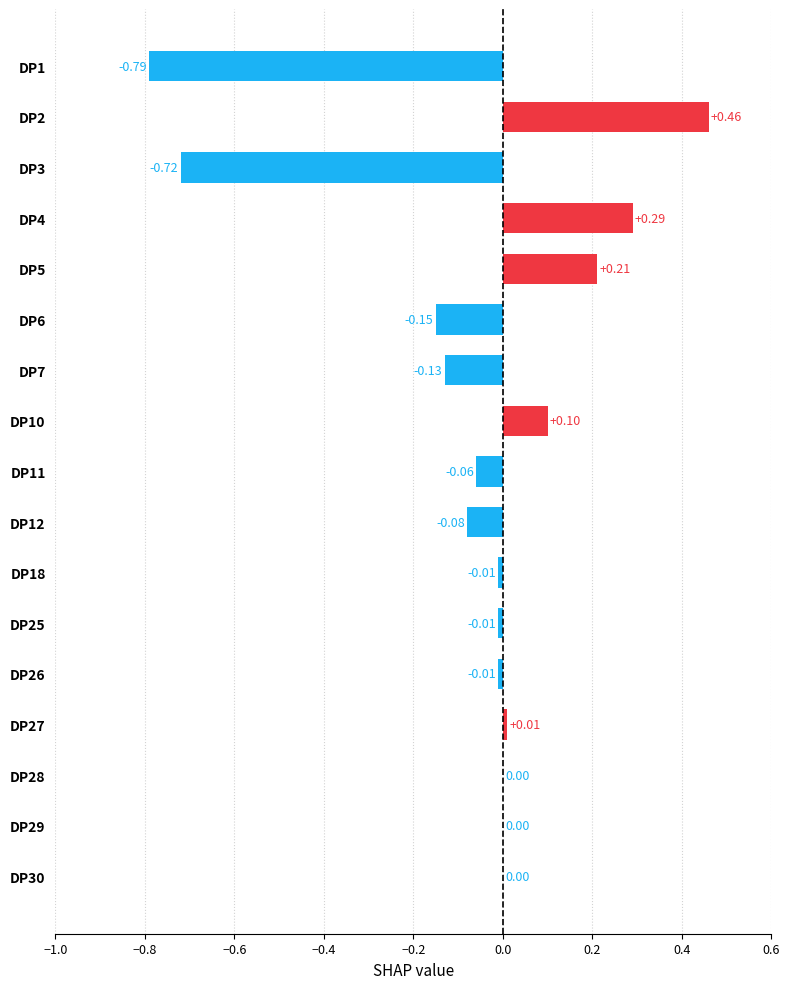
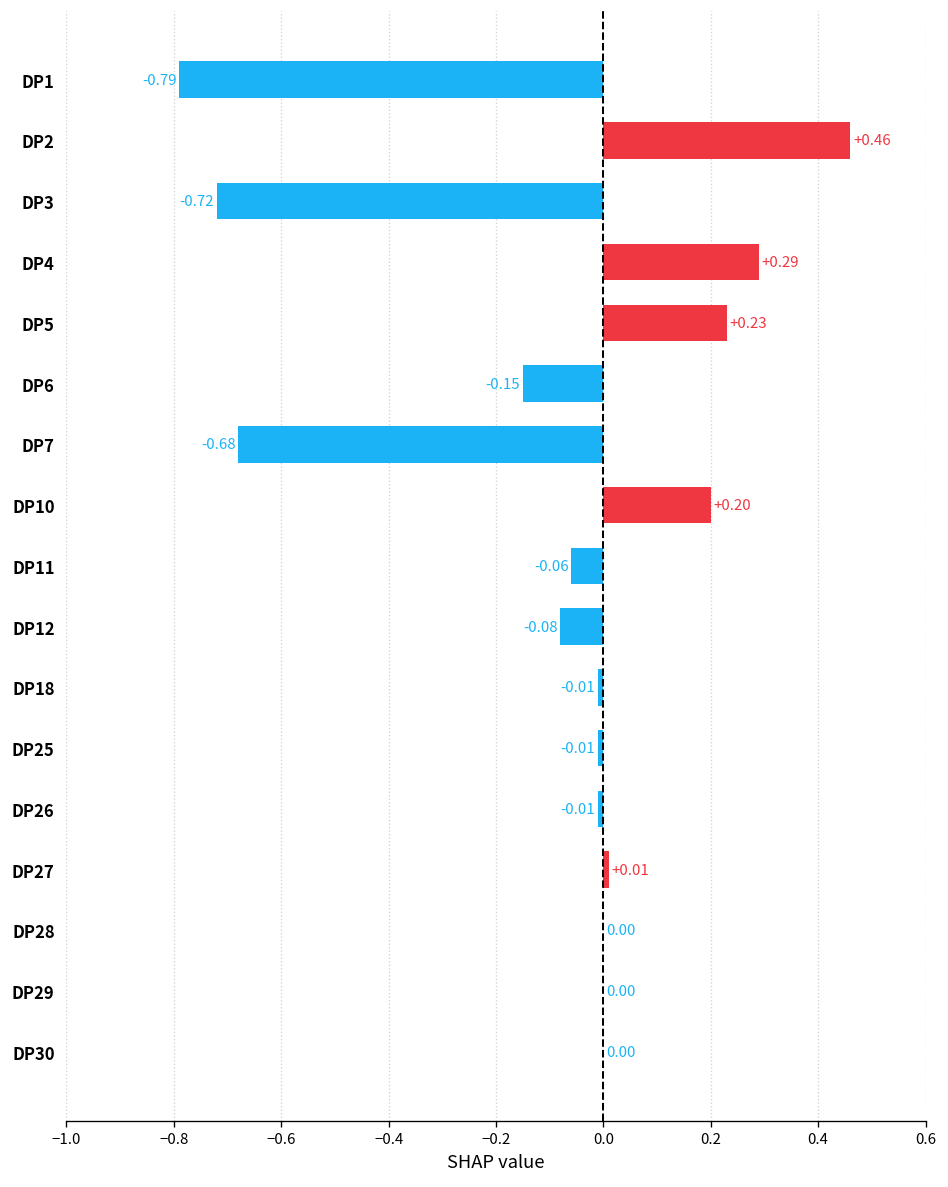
DP5: +0.21 -> +0.23
DP7: -0.13 -> -0.68
DP10: +0.10 -> +0.20
